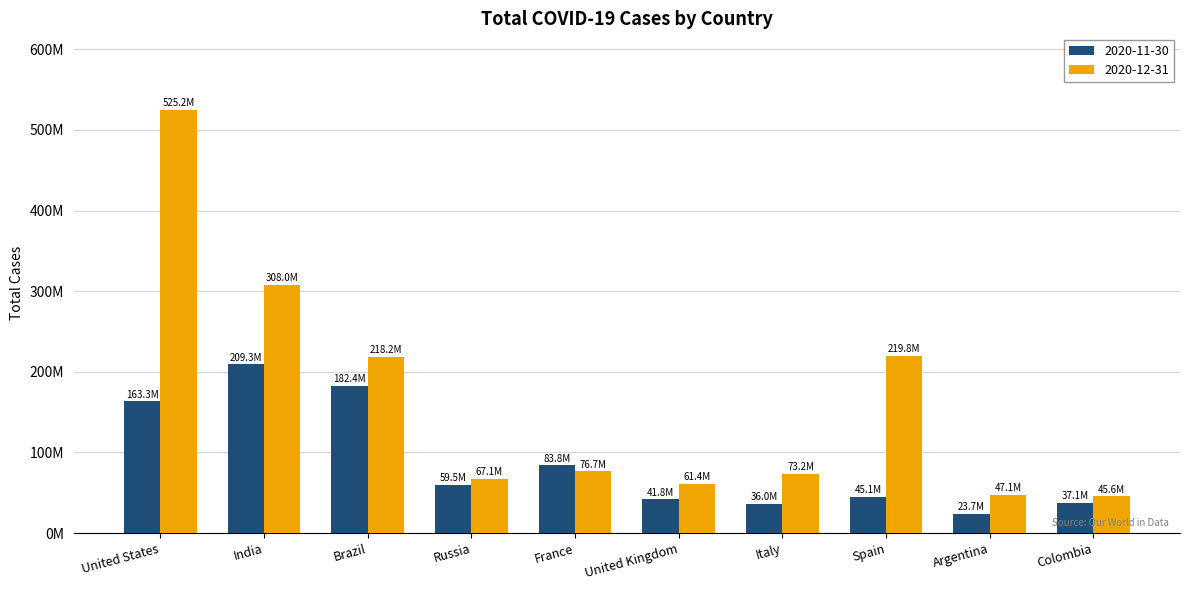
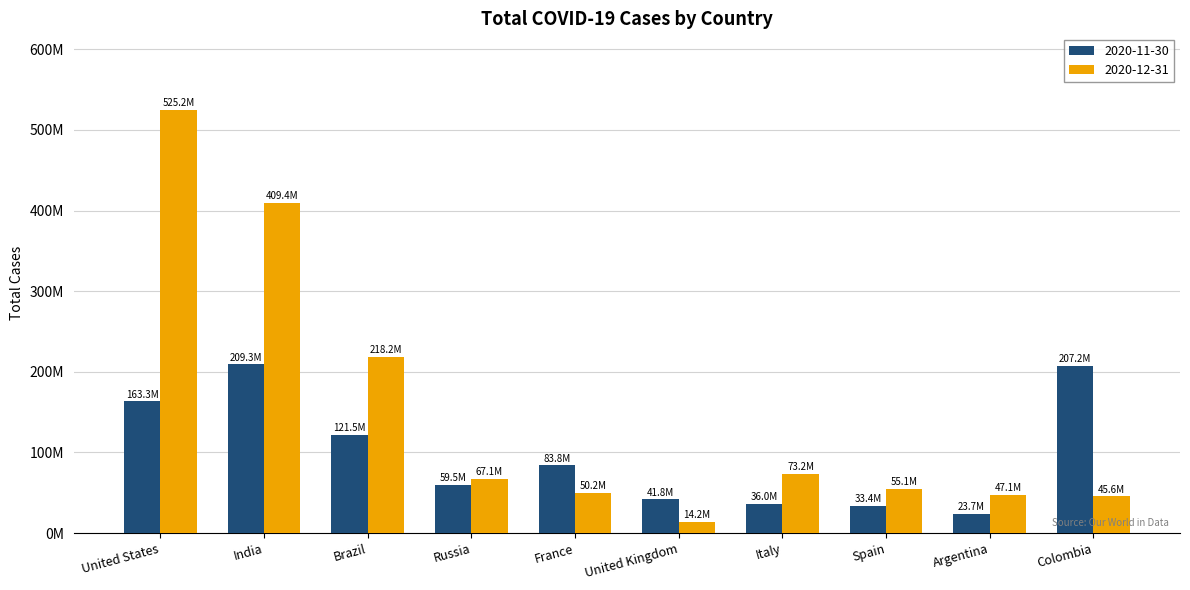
2020-12-31, India: 308.0M -> 409.4M
2020-11-30, Brazil: 182.4M -> 121.5M
2020-12-31, France: 76.7M -> 50.2M
2020-12-31, United Kingdom: 61.4M -> 14.2M
2020-11-30, Spain: 45.1M -> 33.4M
2020-12-31, Spain: 219.8M -> 55.1M
2020-11-30, Colombia: 37.1M -> 207.2M
